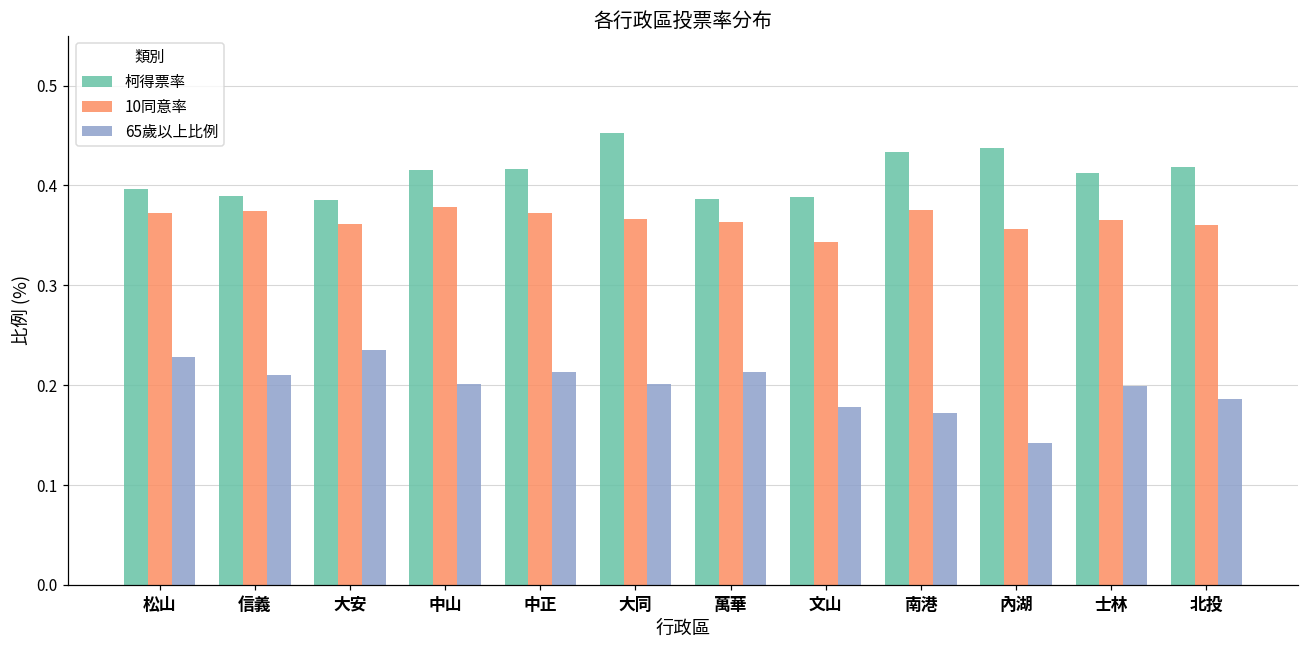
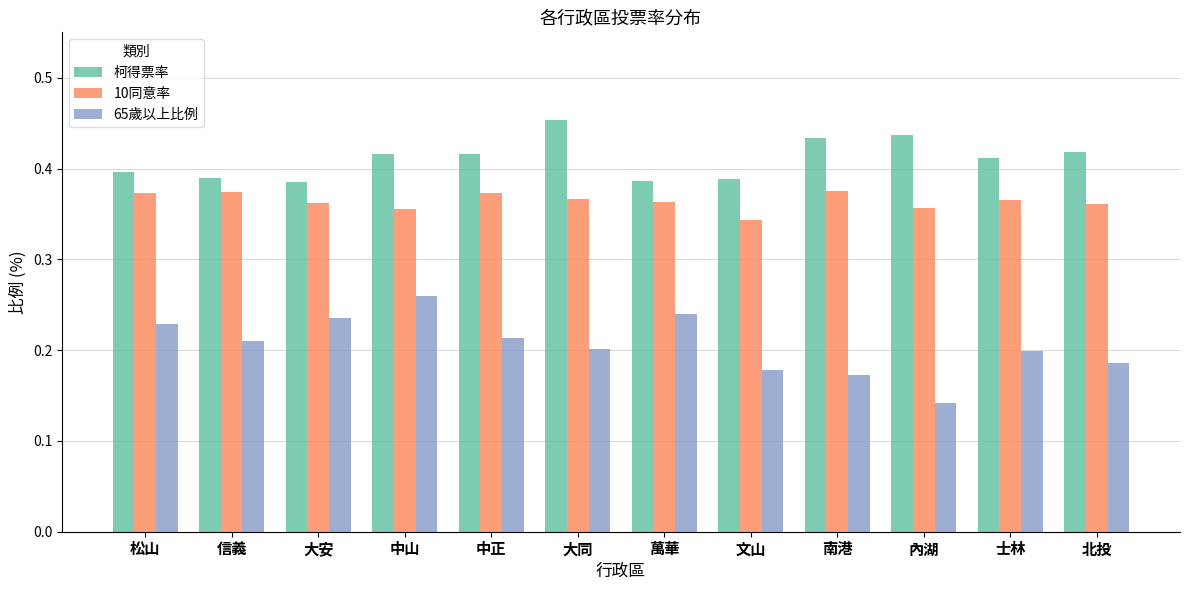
10同意率, 中山: 0.38 -> 0.36
65歲以上比例, 中山: 0.20 -> 0.26
65歲以上比例, 萬華: 0.21 -> 0.24
